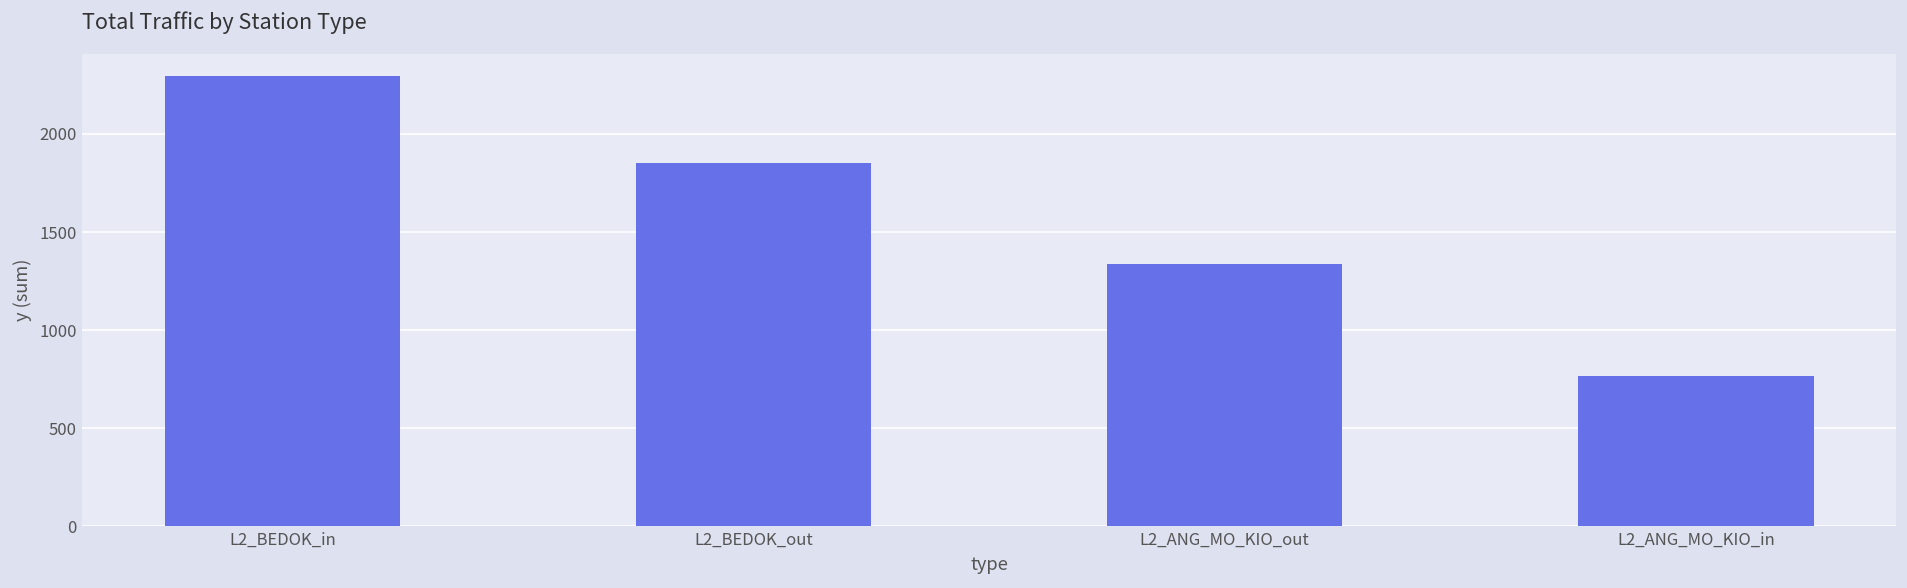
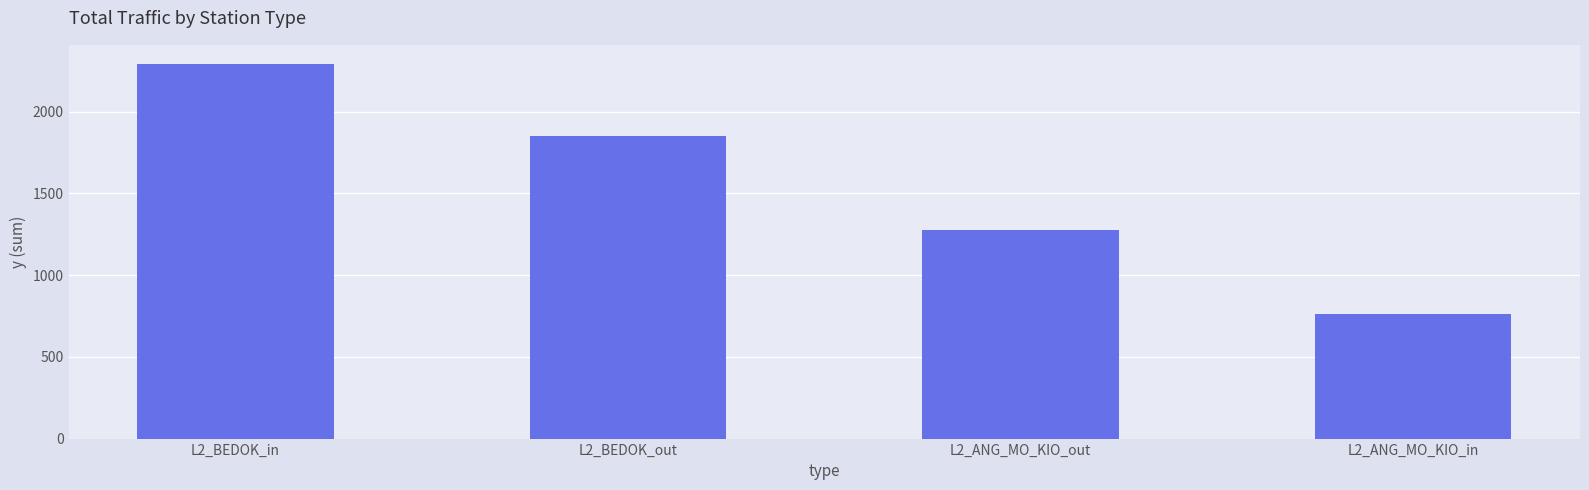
L2_ANG_MO_KIO_out: 1340 -> 1280
